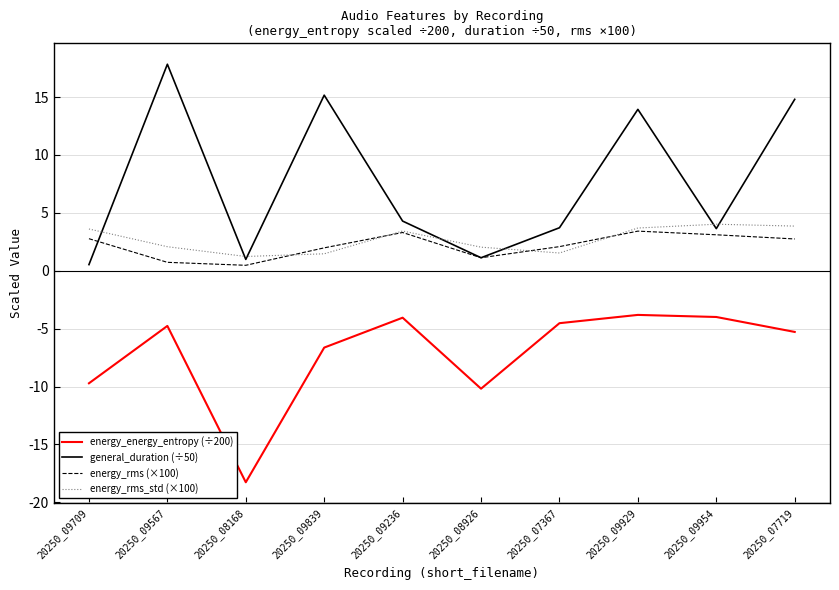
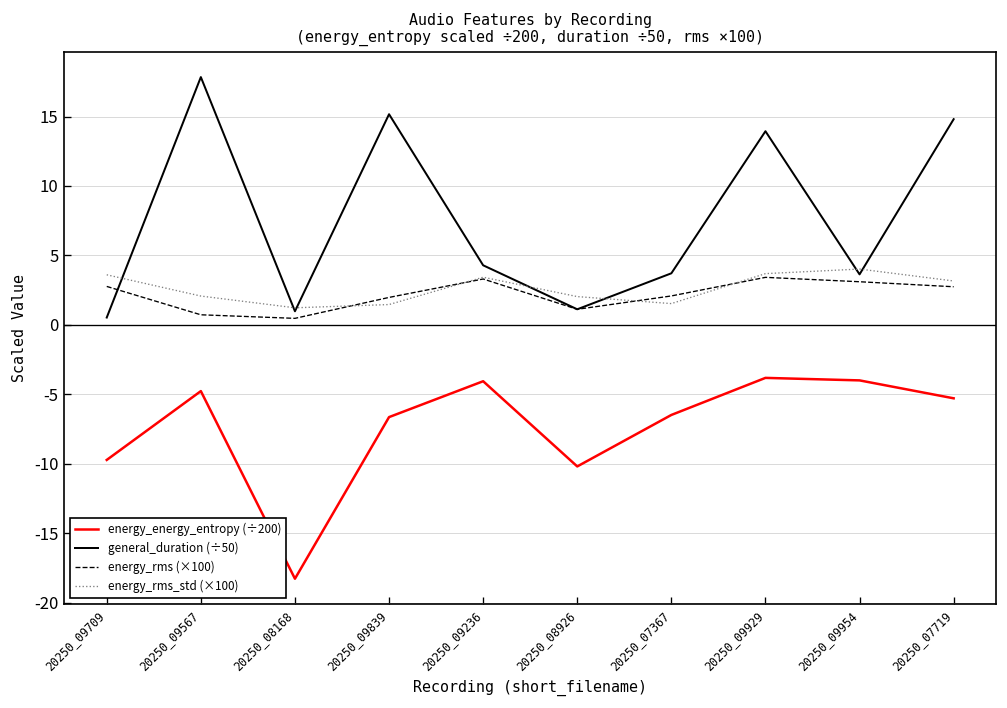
energy_energy_entropy (÷200), 20250_07367: -4.5 -> -6.5
energy_rms_std (×100), 20250_07719: 3.9 -> 3.2
